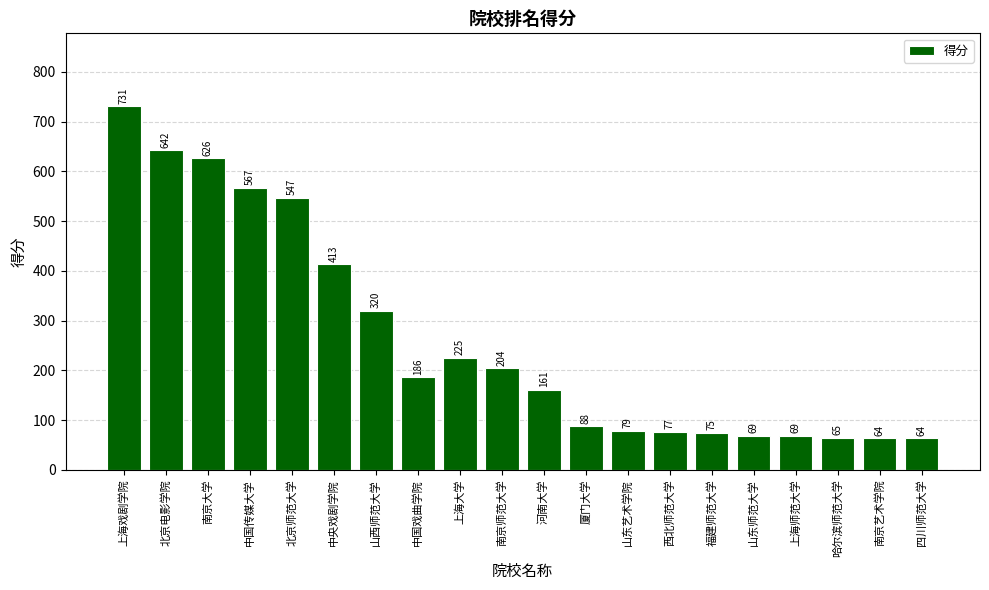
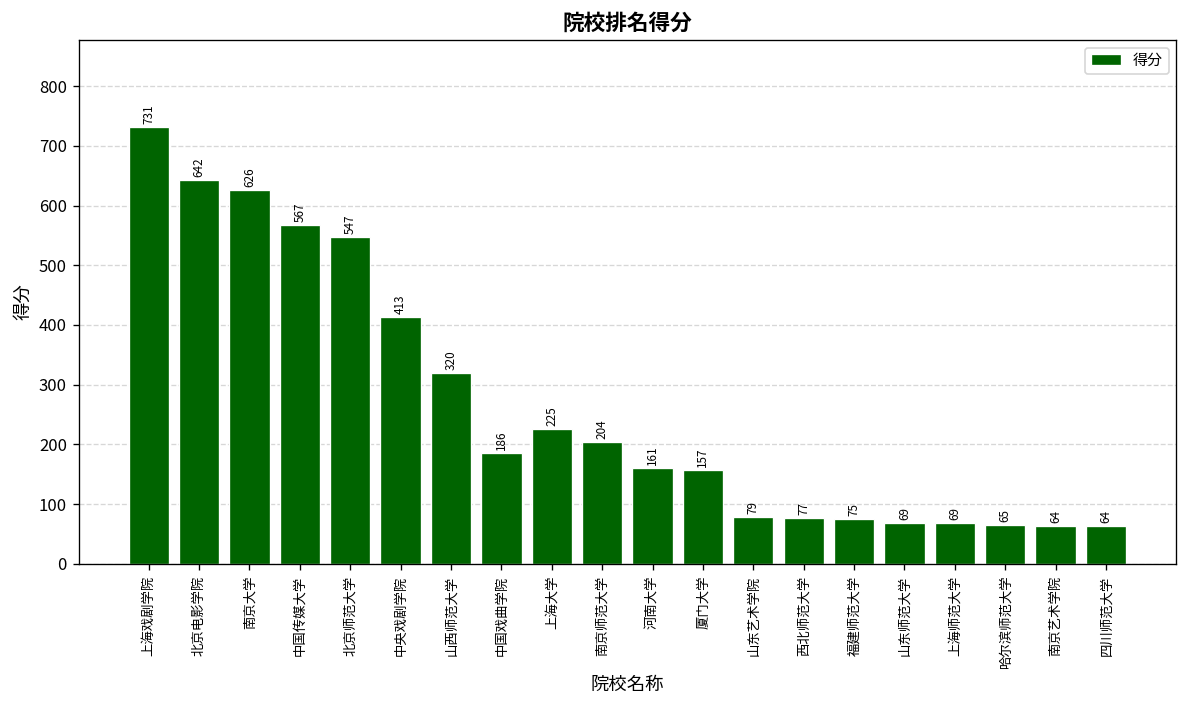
厦门大学: 88 -> 157
